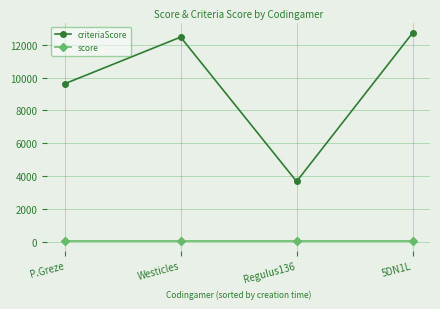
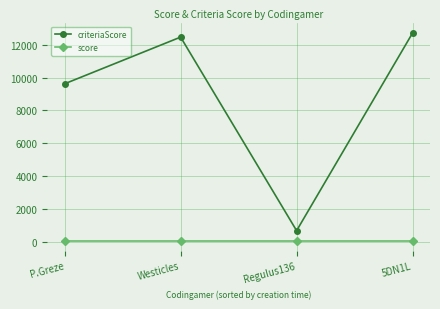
criteriaScore, Regulus136: 3700 -> 700
